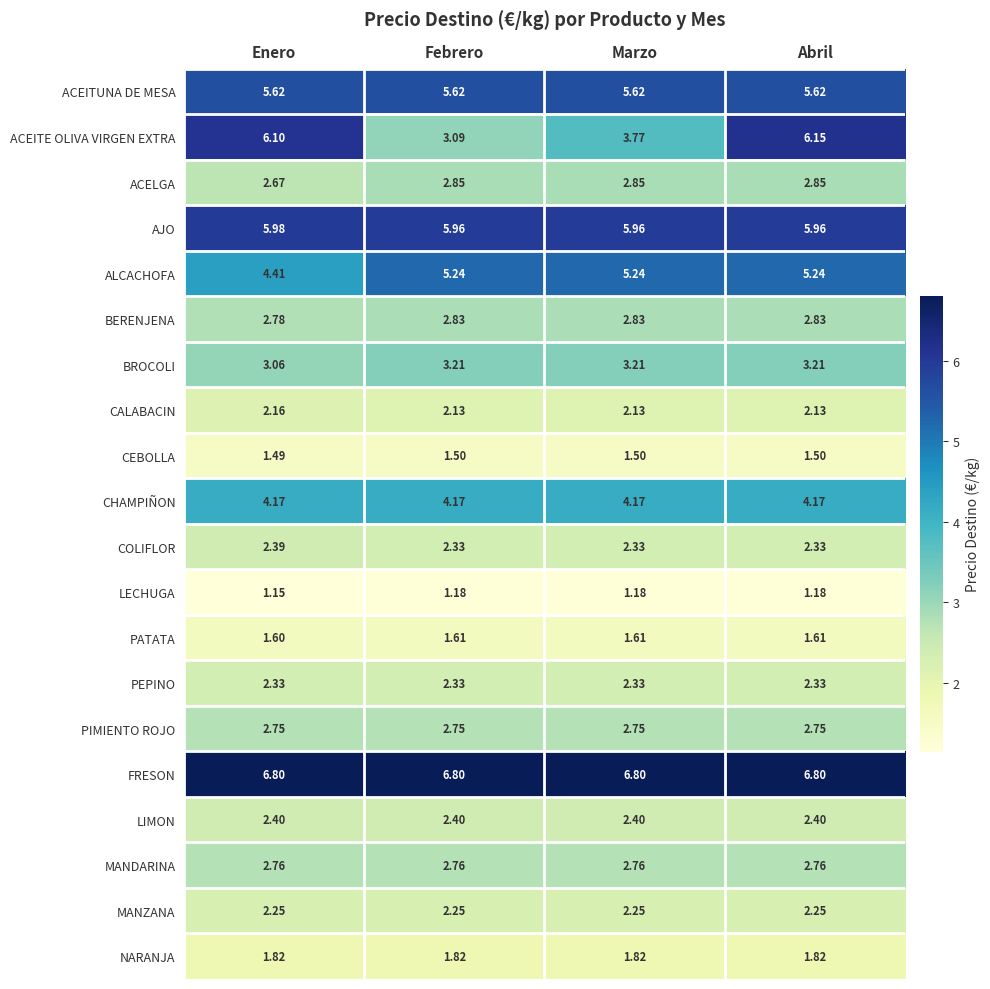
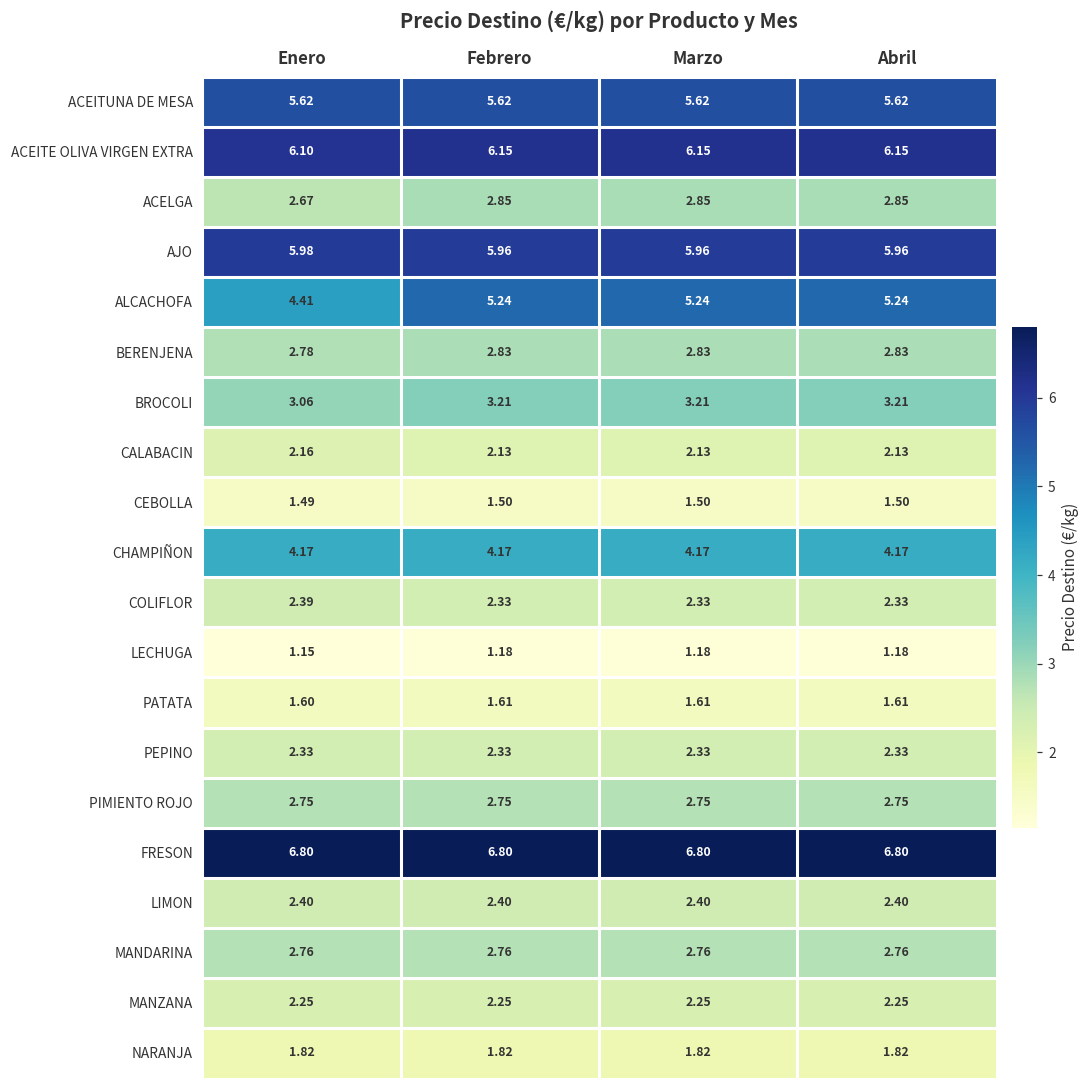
ACEITE OLIVA VIRGEN EXTRA, Febrero: 3.09 -> 6.15
ACEITE OLIVA VIRGEN EXTRA, Marzo: 3.77 -> 6.15
